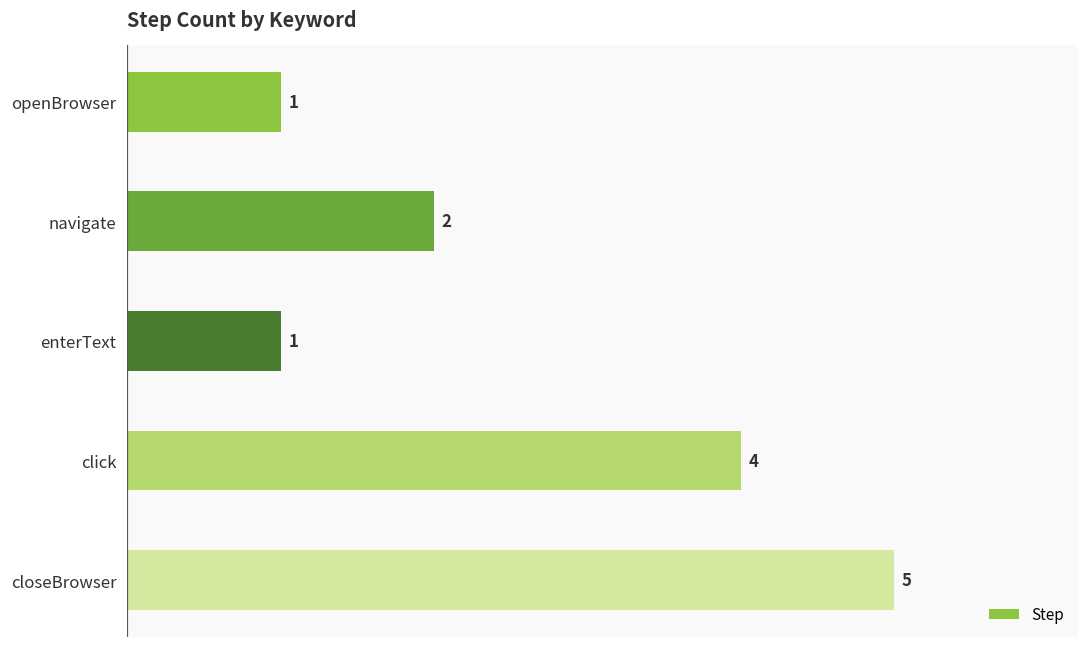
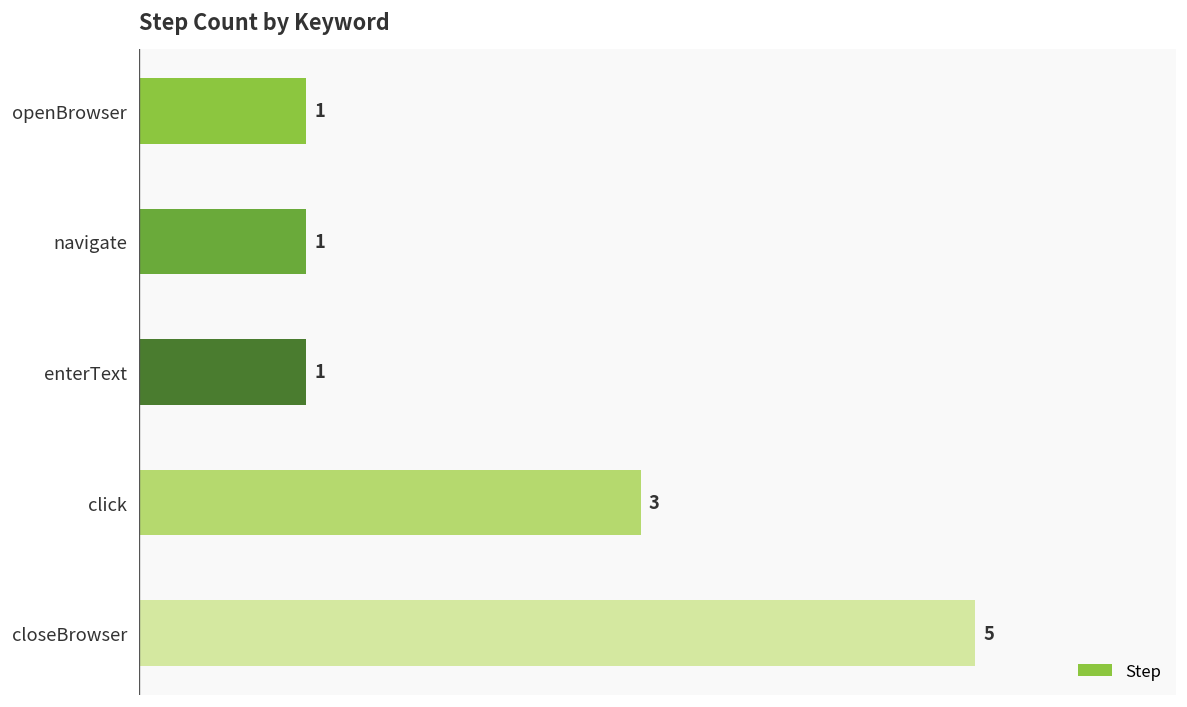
navigate: 2 -> 1
click: 4 -> 3
